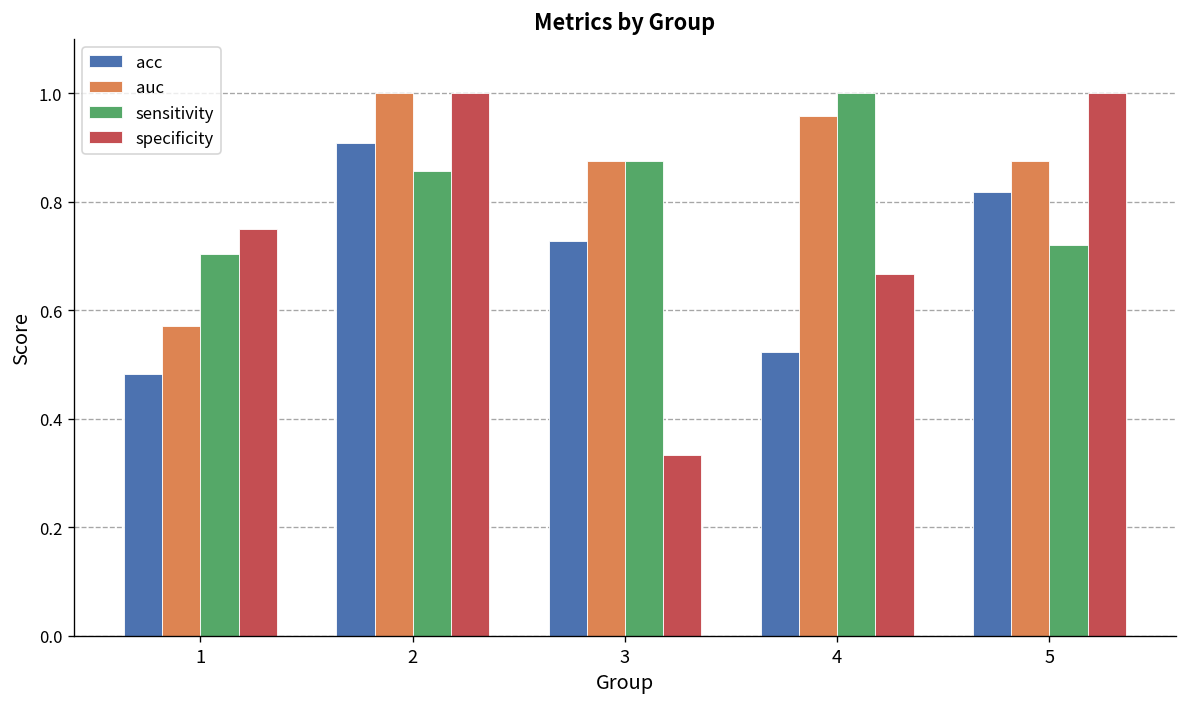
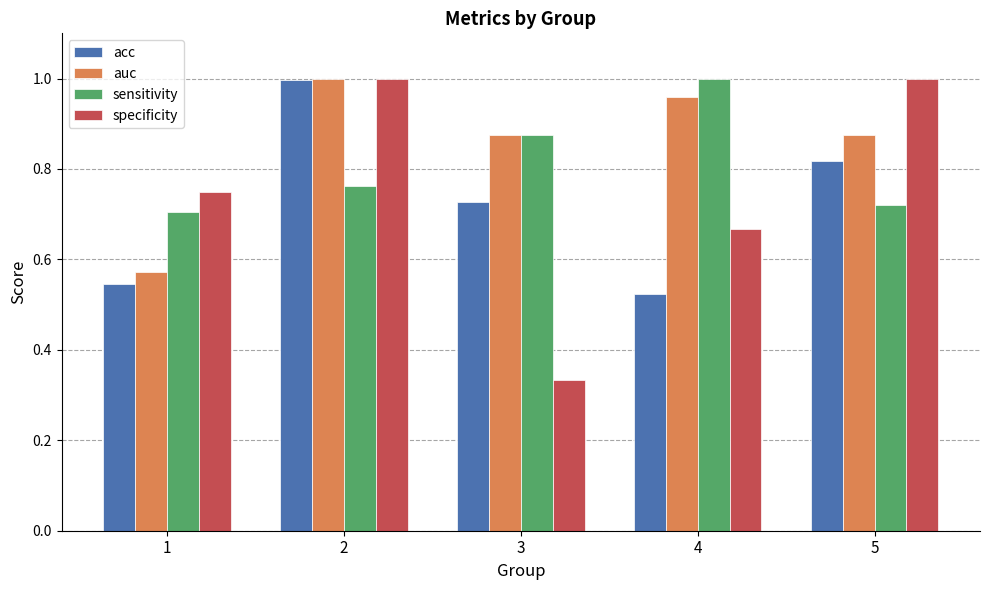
acc, 1: 0.48 -> 0.55
acc, 2: 0.91 -> 1.00
sensitivity, 2: 0.86 -> 0.76
